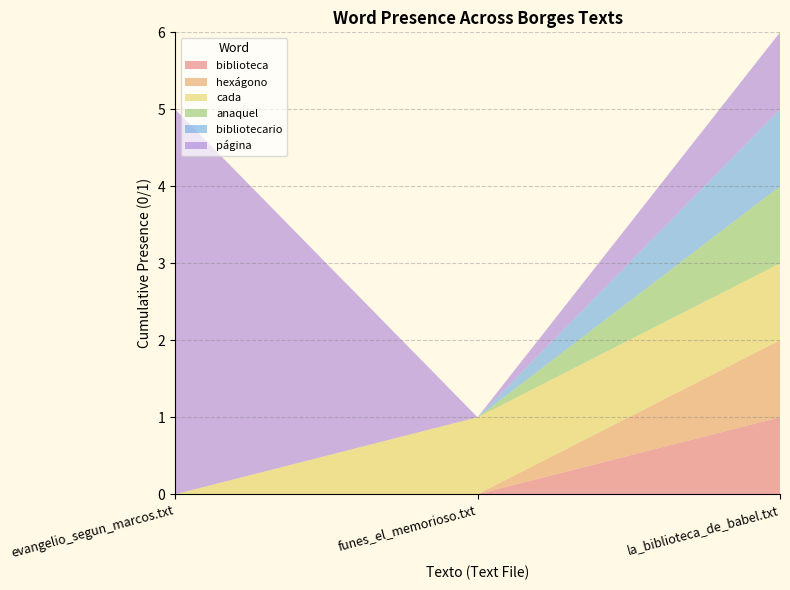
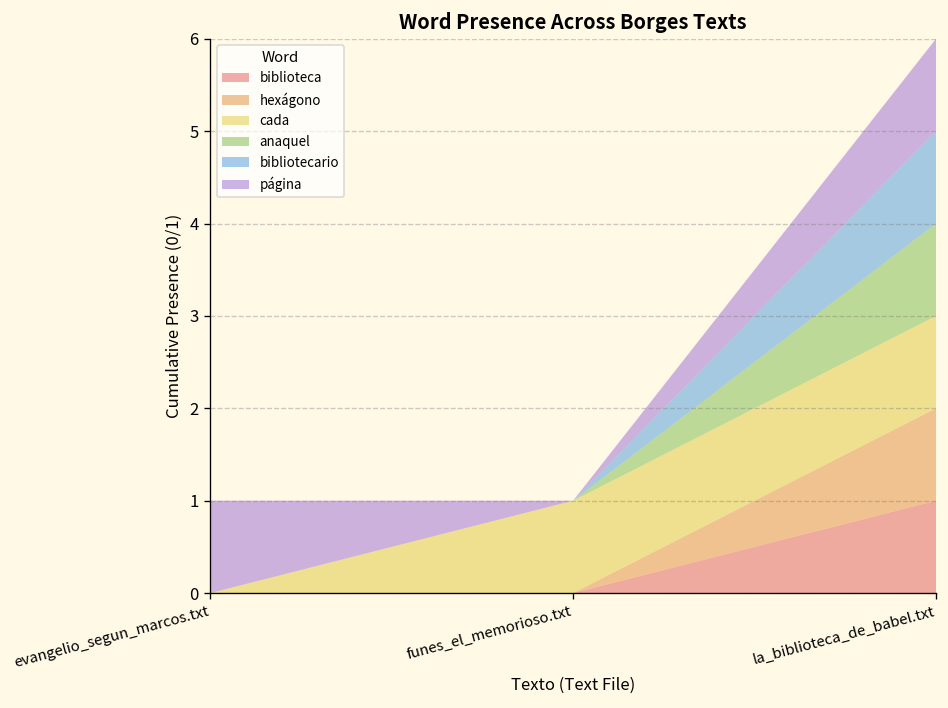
página, evangelio_segun_marcos.txt: 5 -> 1
